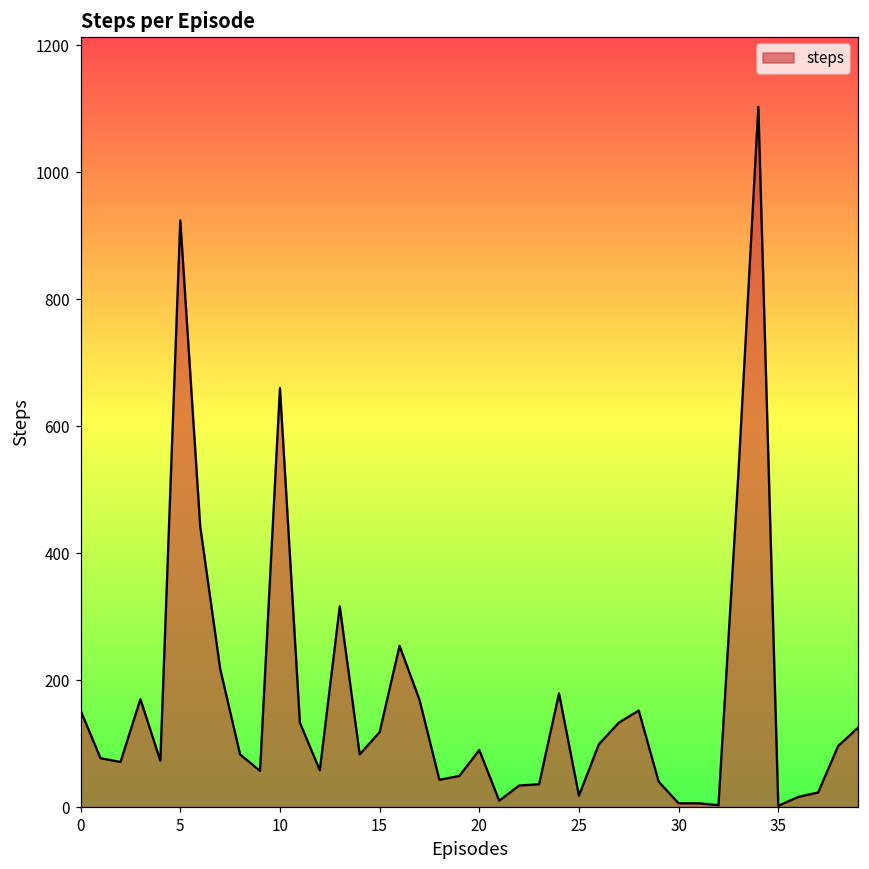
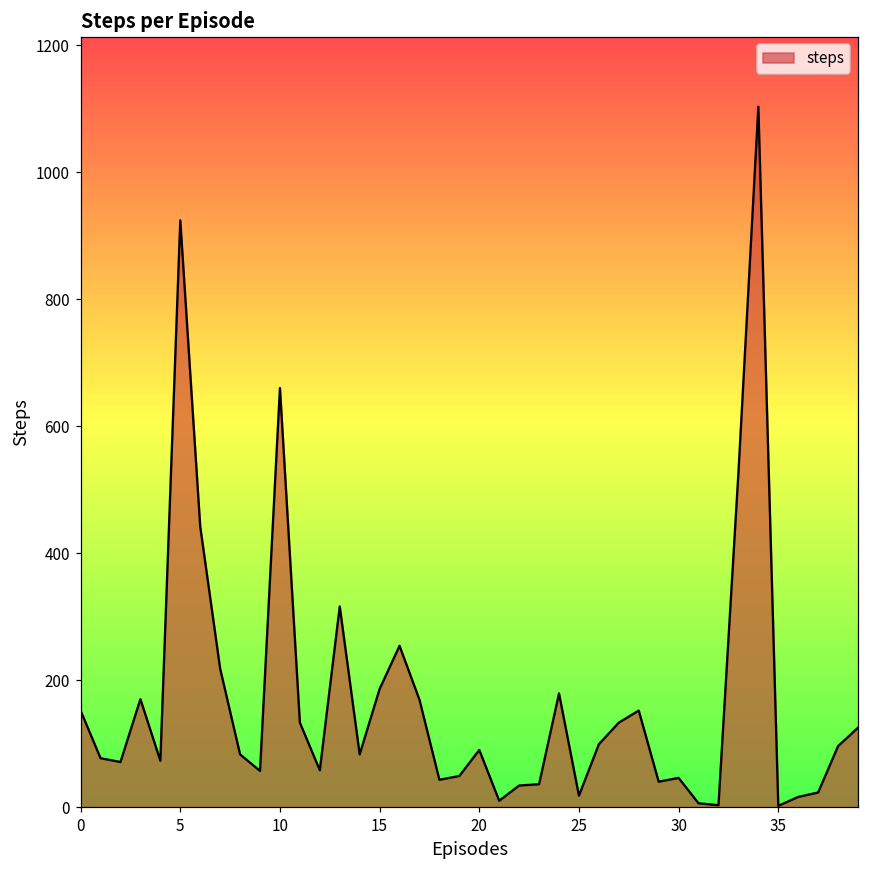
15: 120 -> 190
30: 10 -> 50
